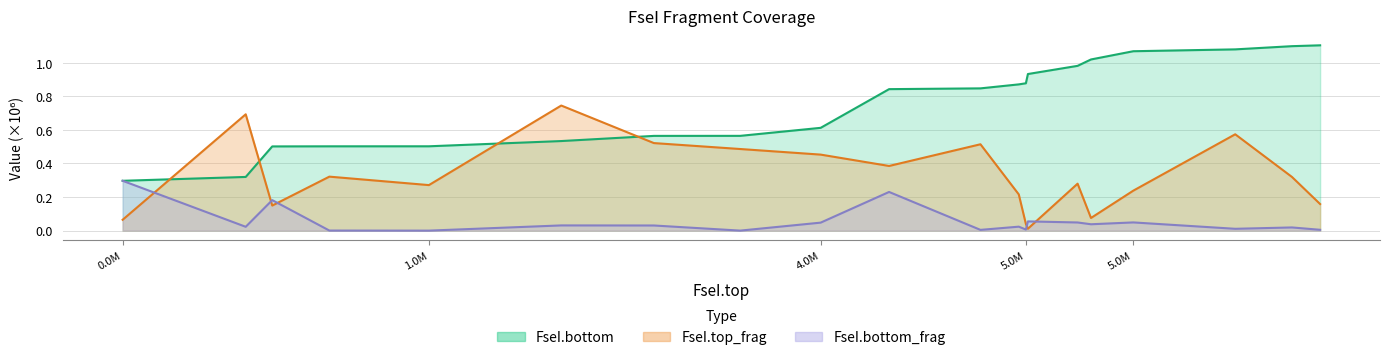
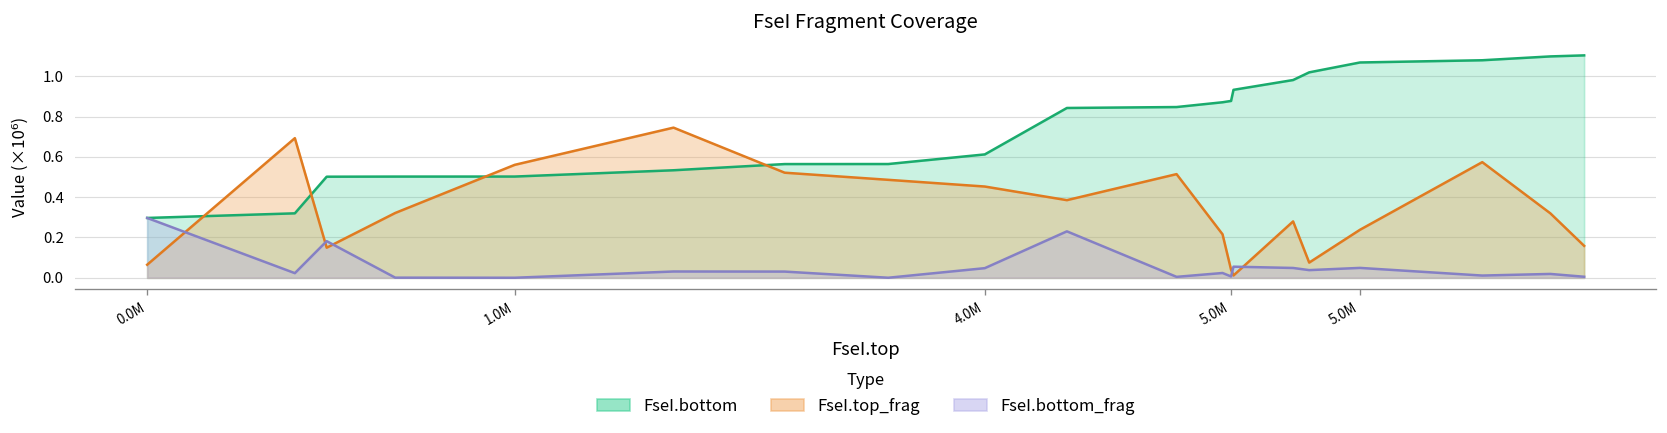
FseI.top_frag, 1.0M: 0.27 -> 0.56
